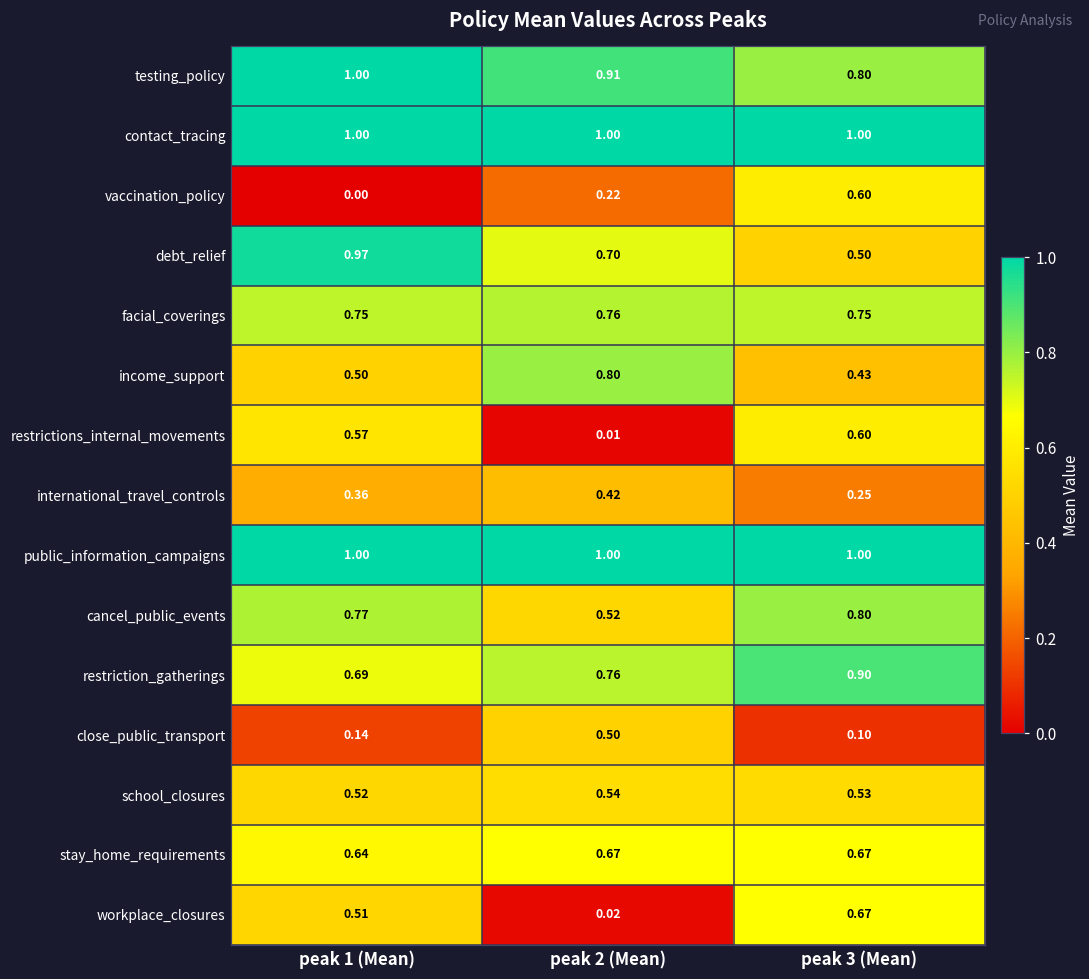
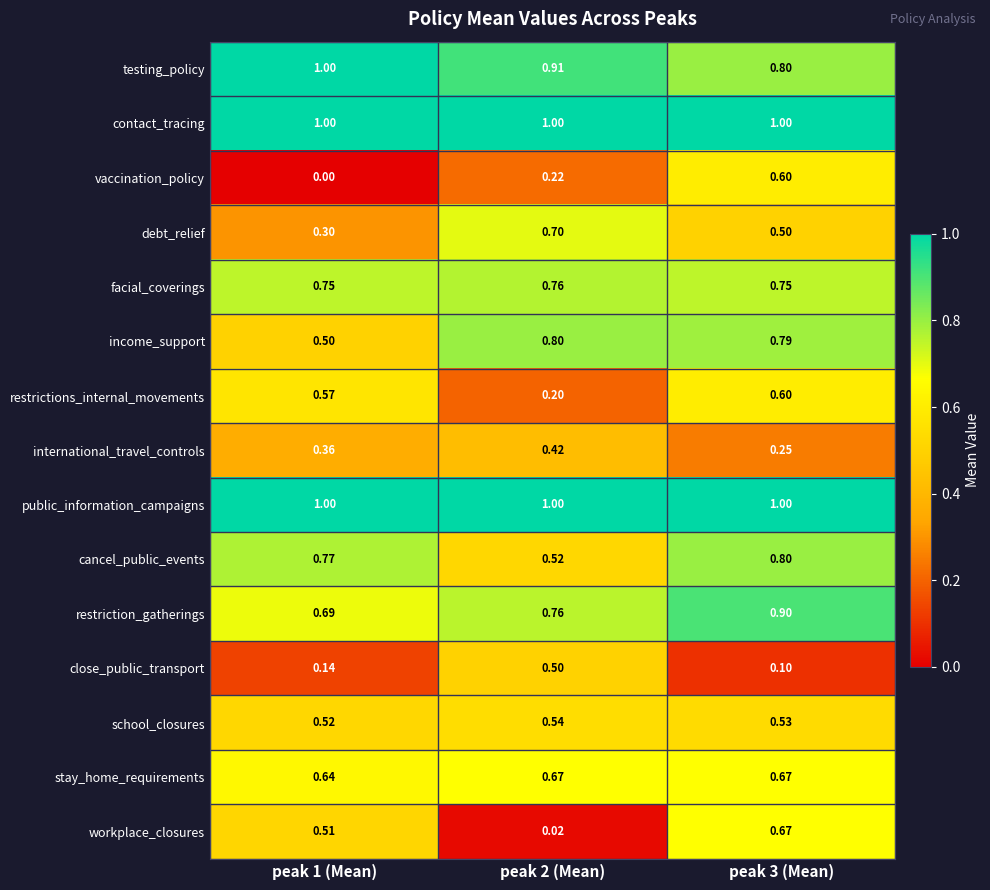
debt_relief, peak 1 (Mean): 0.97 -> 0.30
income_support, peak 3 (Mean): 0.43 -> 0.79
restrictions_internal_movements, peak 2 (Mean): 0.01 -> 0.20
